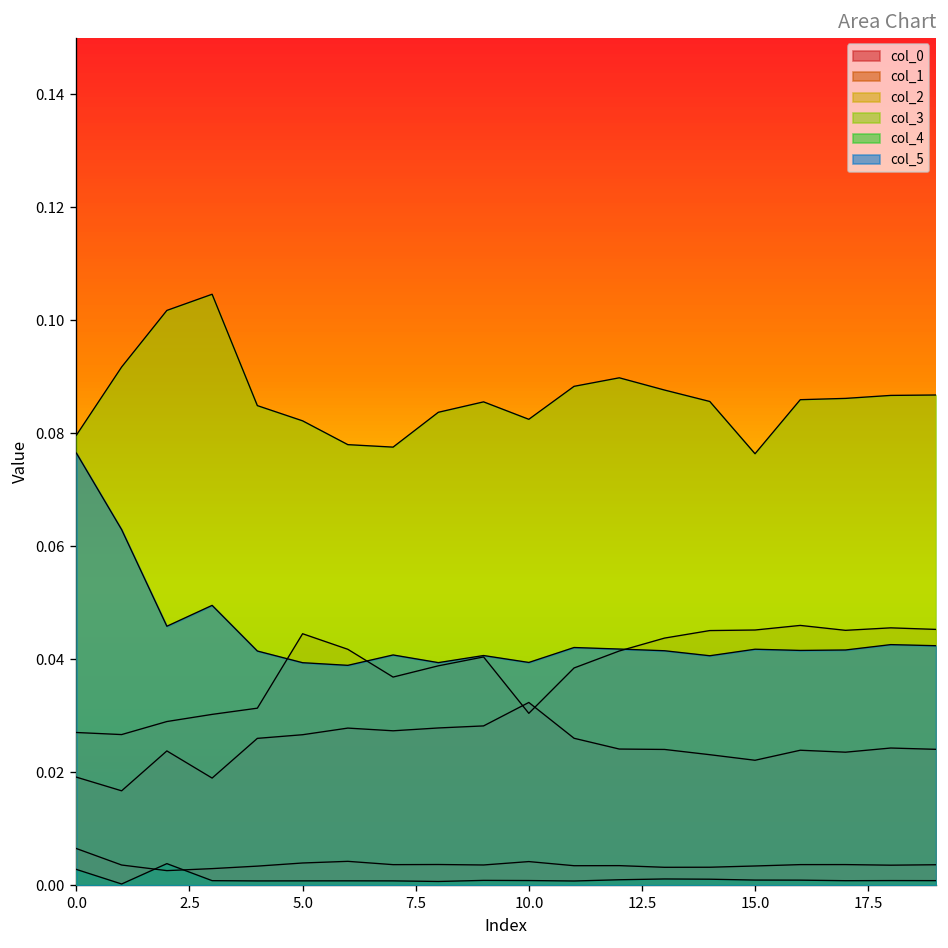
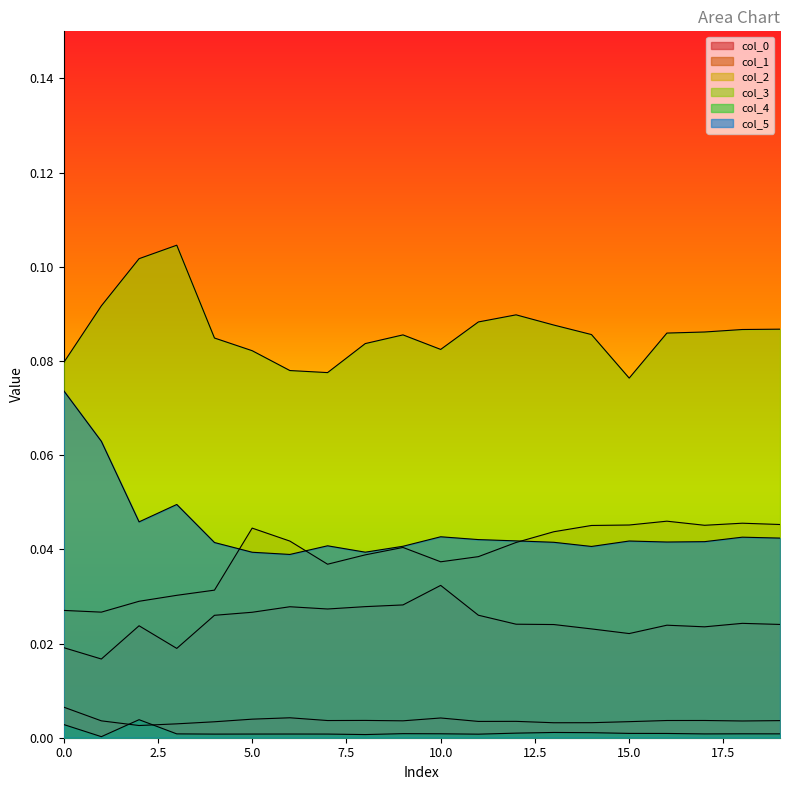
col_5, 0.0: 0.076 -> 0.074
col_2, 10.0: 0.030 -> 0.037
col_5, 10.0: 0.039 -> 0.043
